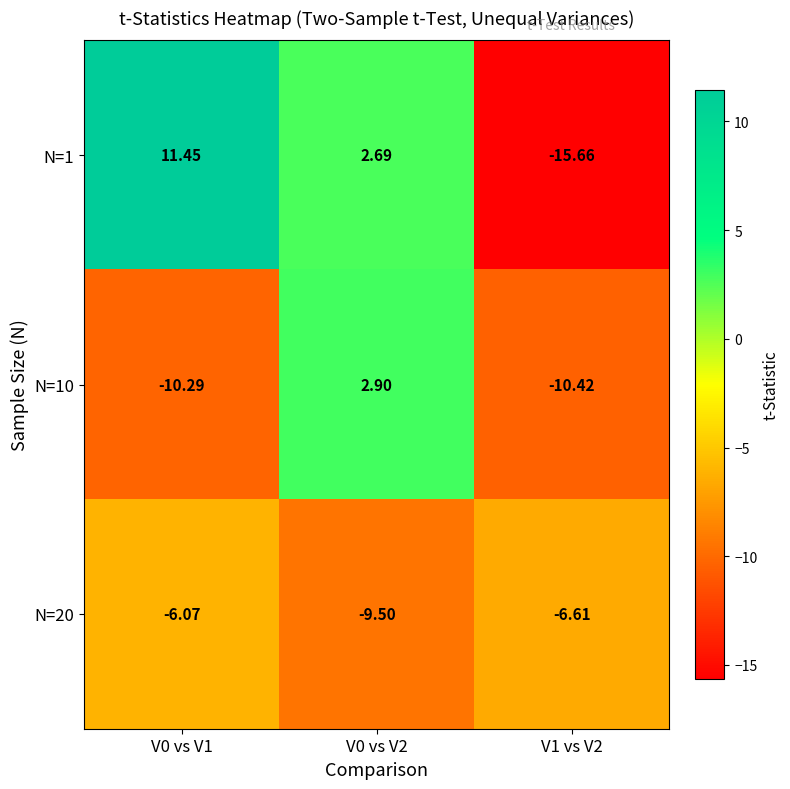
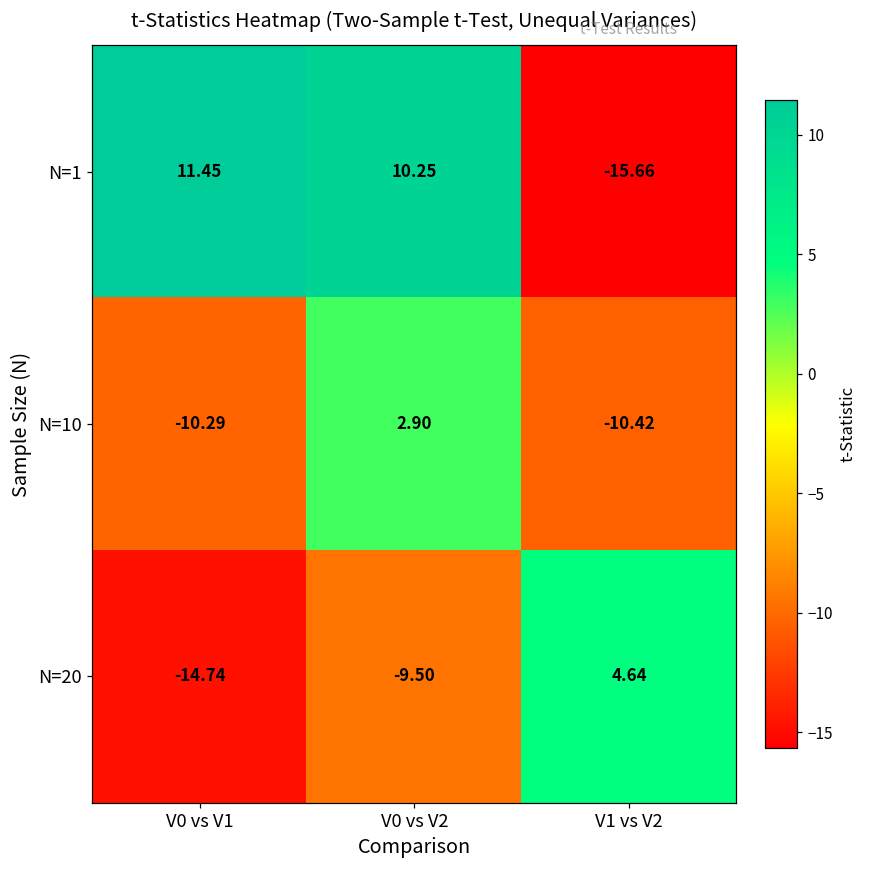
N=1, V0 vs V2: 2.69 -> 10.25
N=20, V0 vs V1: -6.07 -> -14.74
N=20, V1 vs V2: -6.61 -> 4.64
